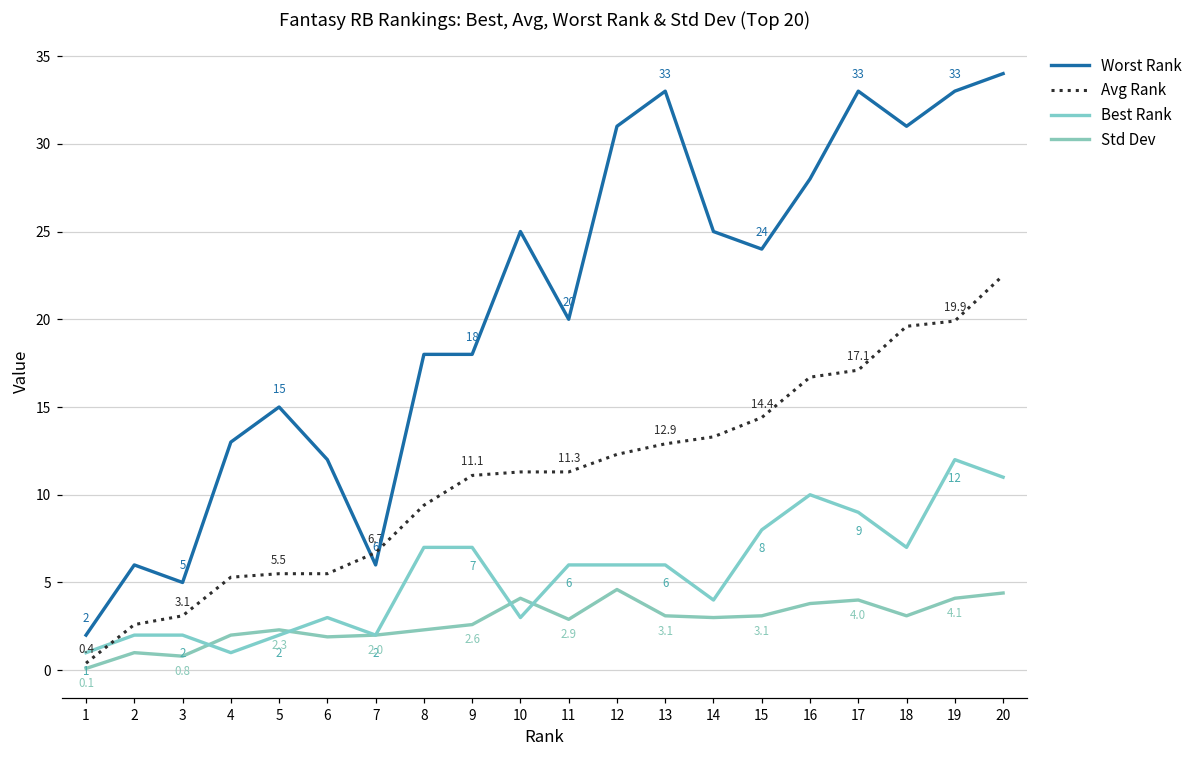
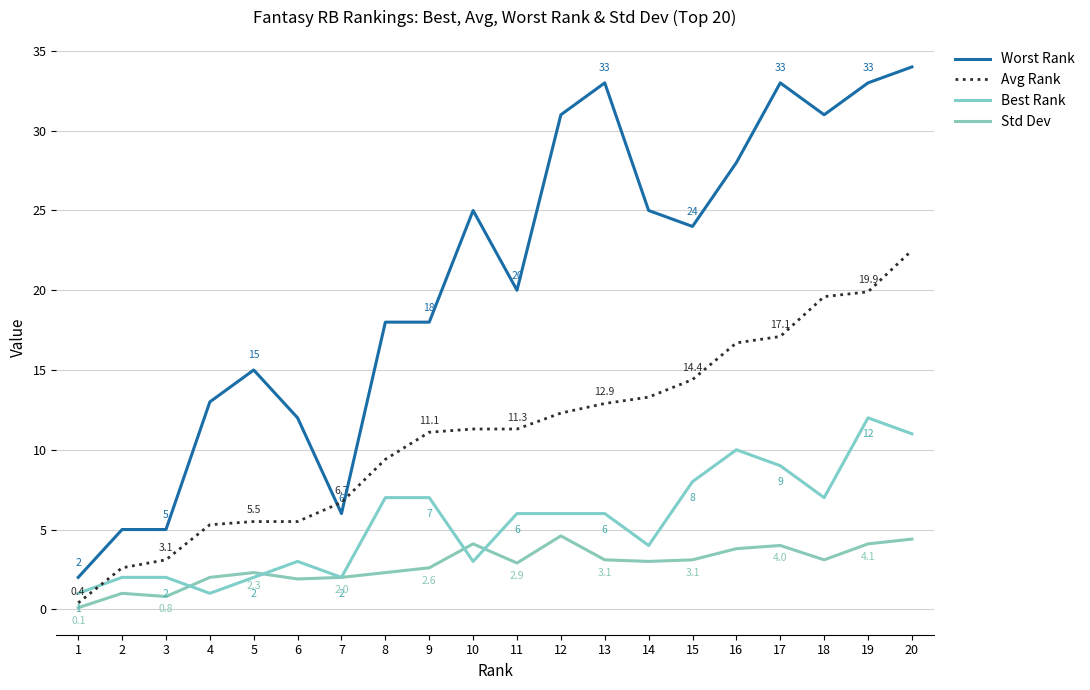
Worst Rank, 2: 6 -> 5
